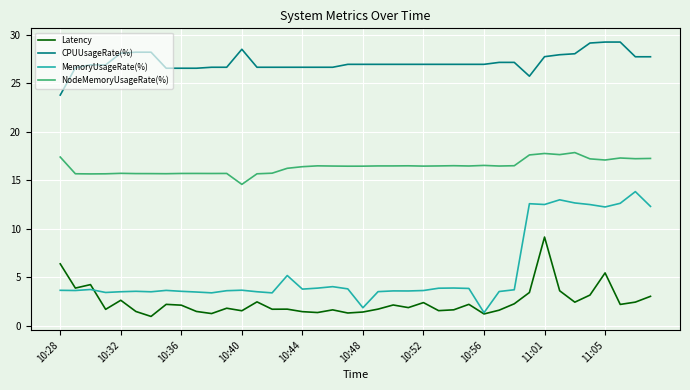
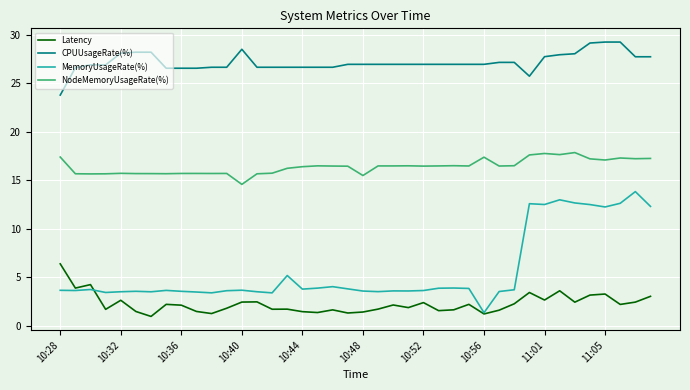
Latency, 10:40: 1.5 -> 2.4
MemoryUsageRate(%), 10:48: 2 -> 4
NodeMemoryUsageRate(%), 10:48: 16 -> 15
NodeMemoryUsageRate(%), 10:56: 16.5 -> 17.4
Latency, 11:01: 9 -> 3
Latency, 11:05: 5 -> 3
